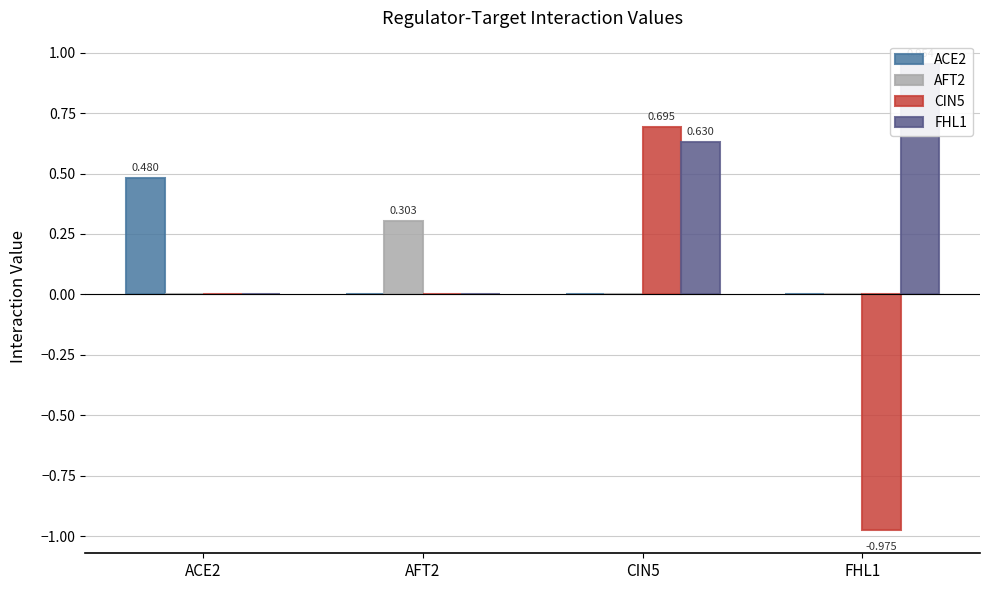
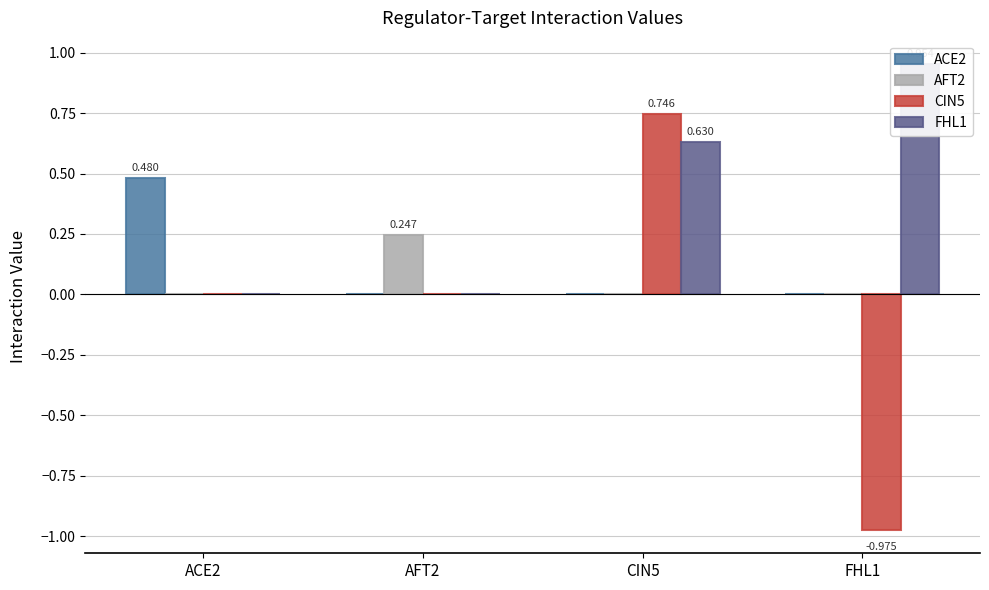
AFT2, AFT2: 0.303 -> 0.247
CIN5, CIN5: 0.695 -> 0.746
